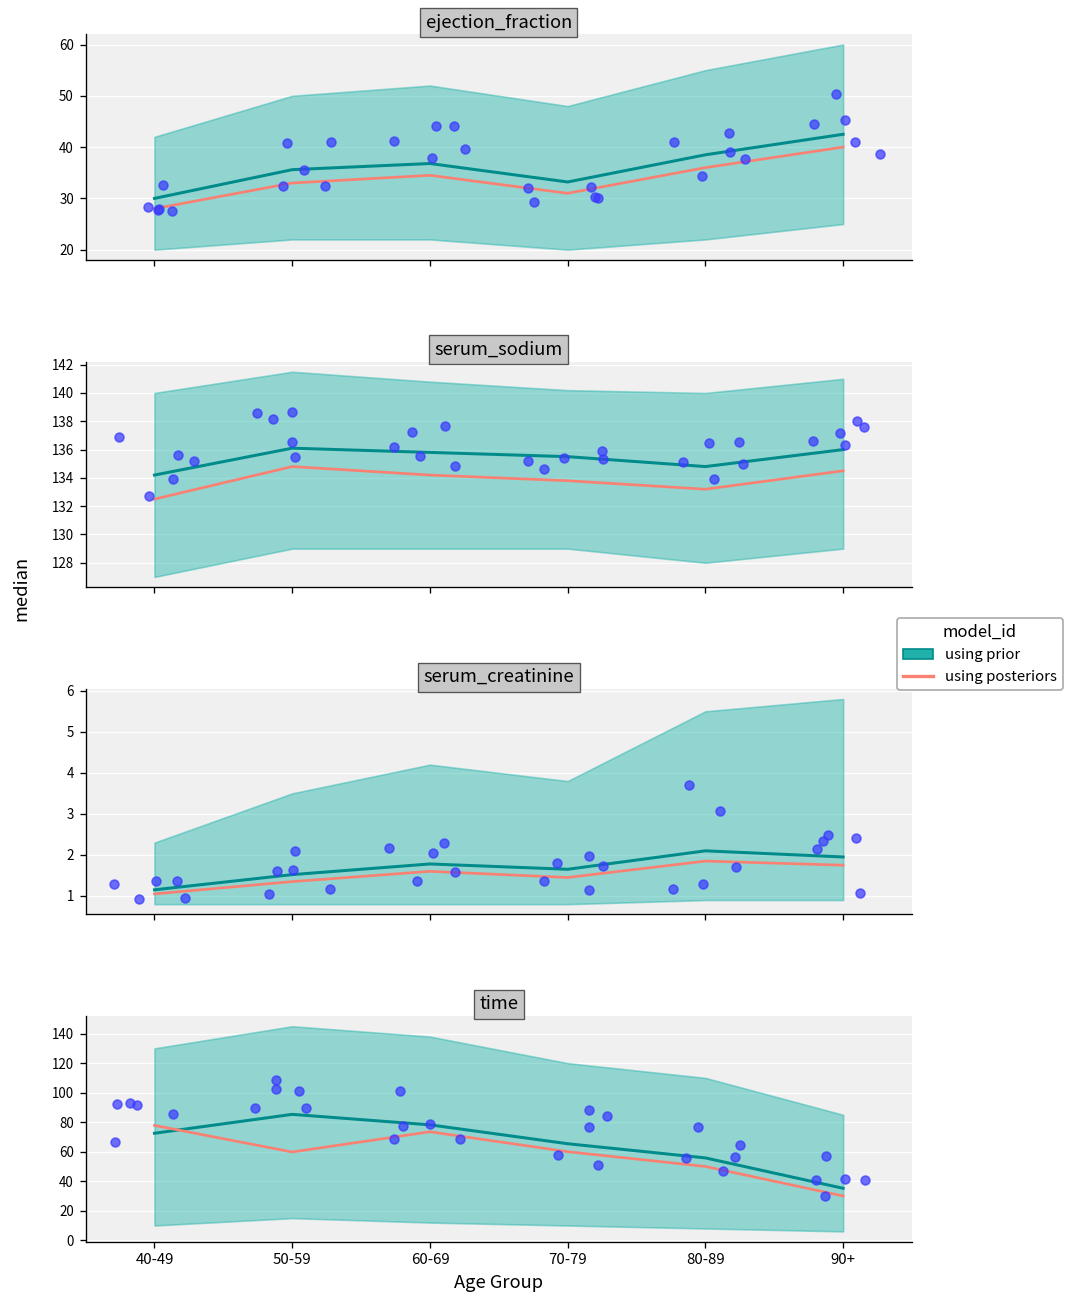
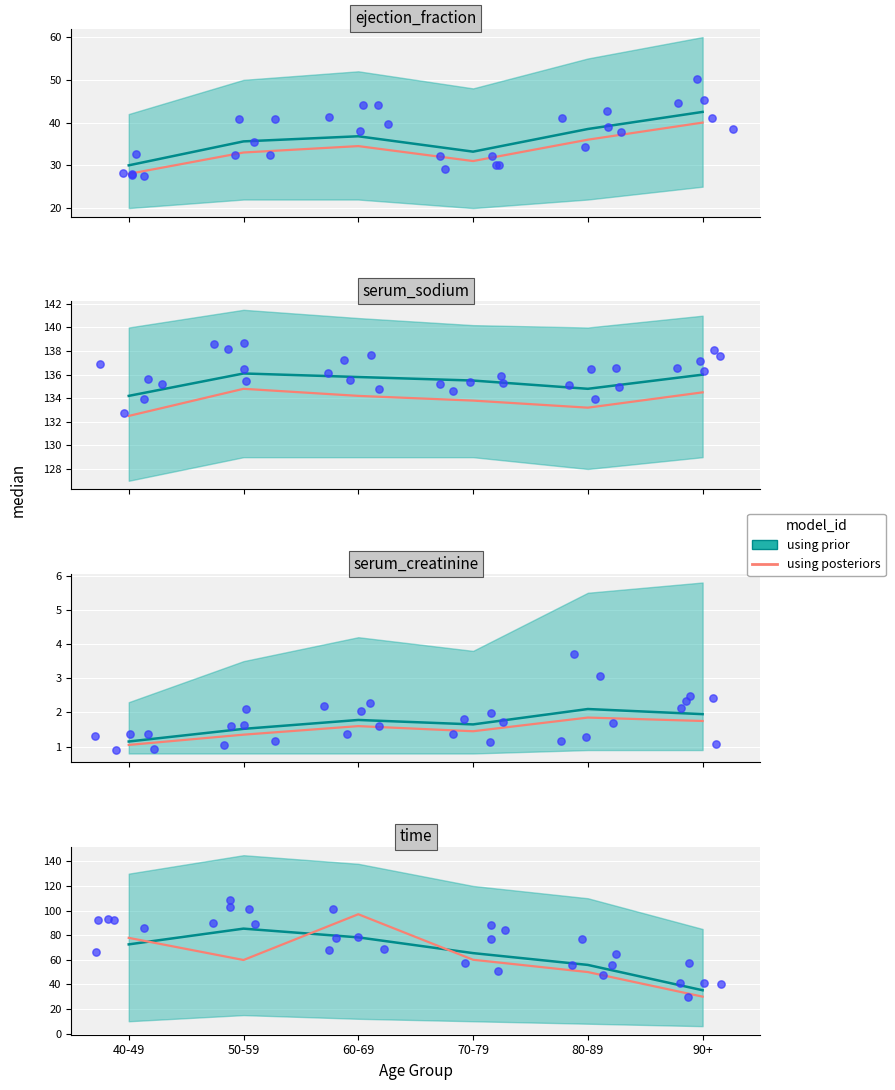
time, using posteriors, 60-69: 74 -> 97
